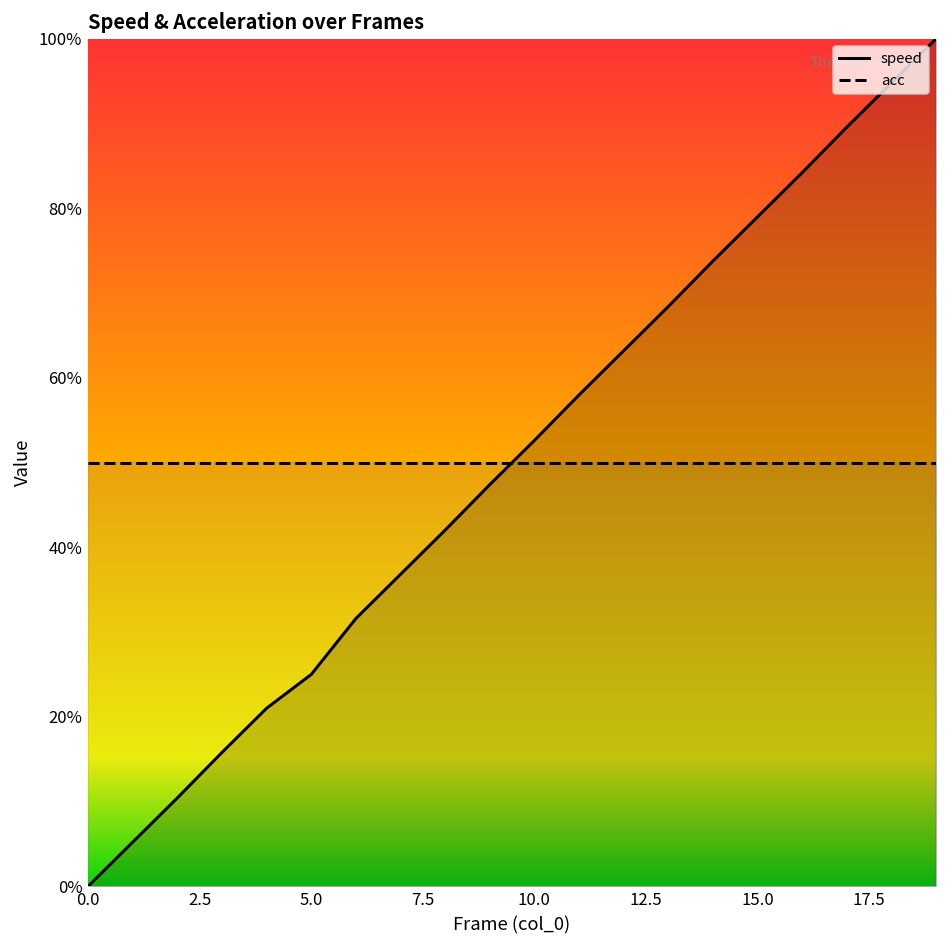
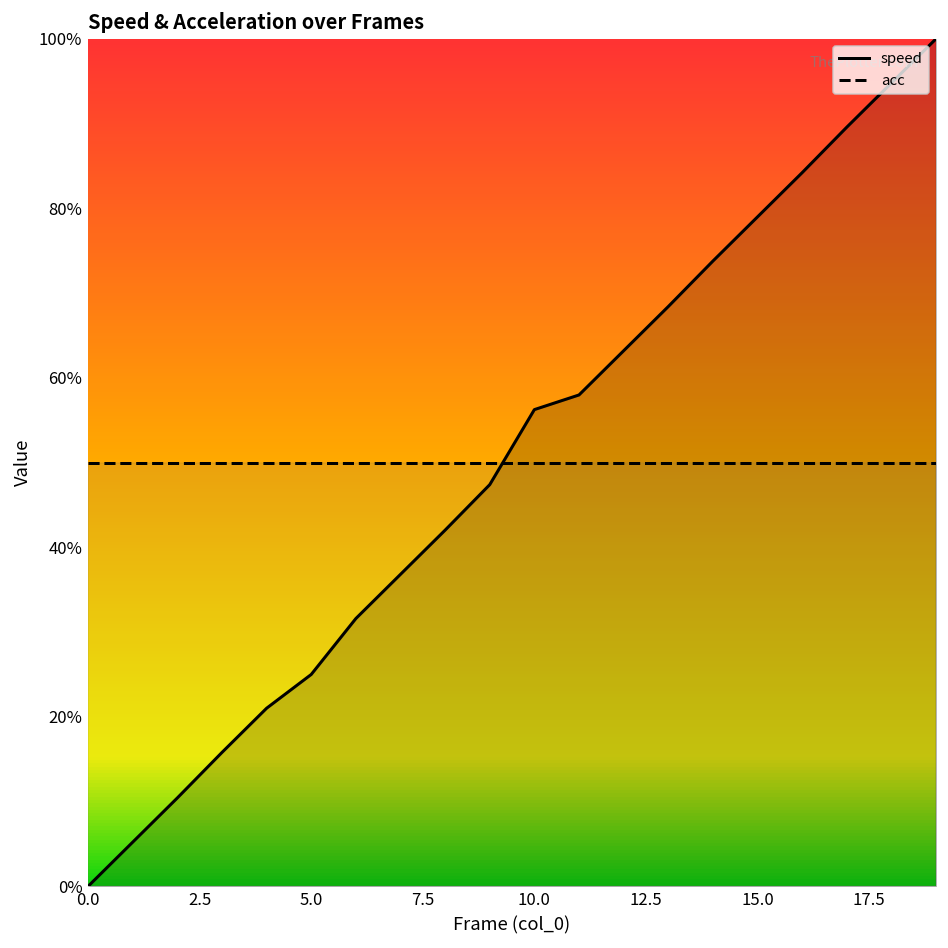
speed, 10.0: 53% -> 56%
